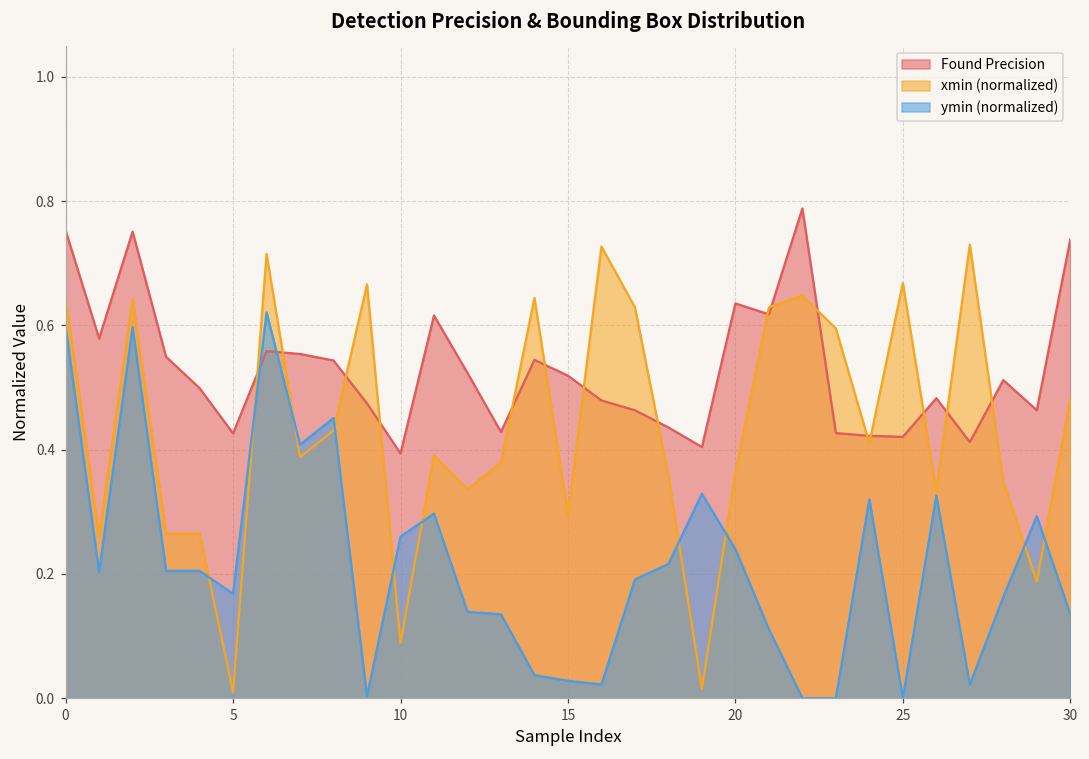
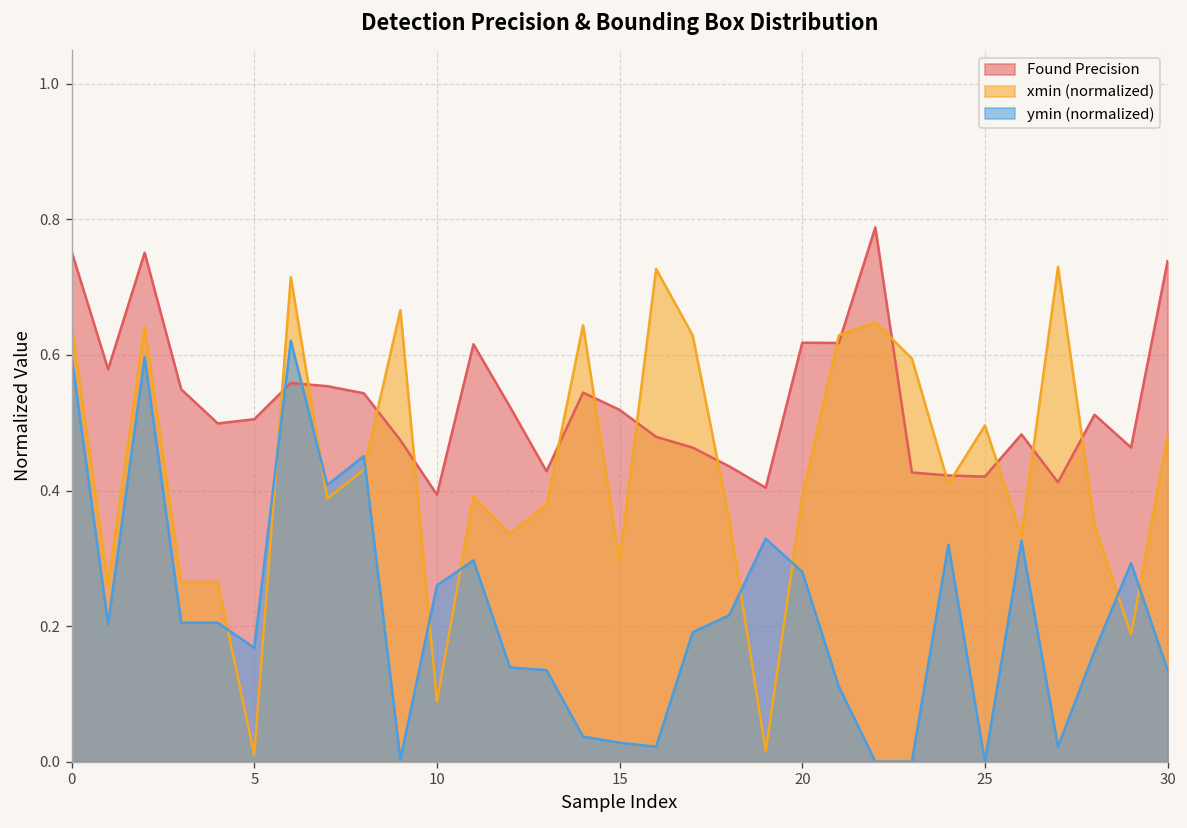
Found Precision, 5: 0.43 -> 0.51
Found Precision, 20: 0.64 -> 0.62
xmin (normalized), 20: 0.36 -> 0.39
ymin (normalized), 20: 0.24 -> 0.28
xmin (normalized), 25: 0.67 -> 0.50
